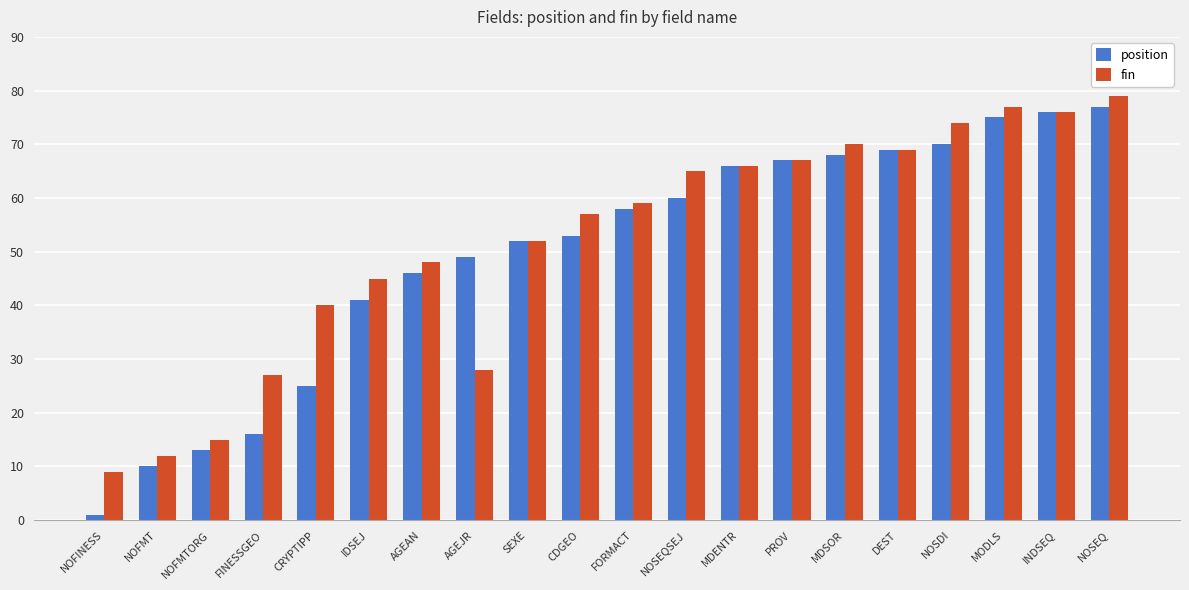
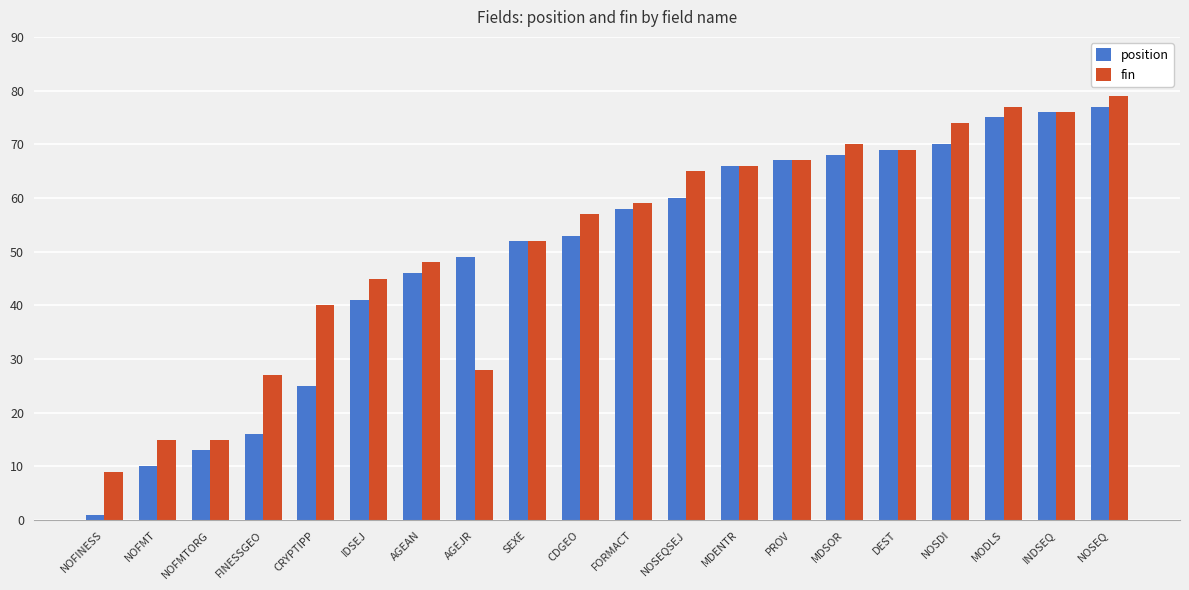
fin, NOFMT: 12 -> 15
